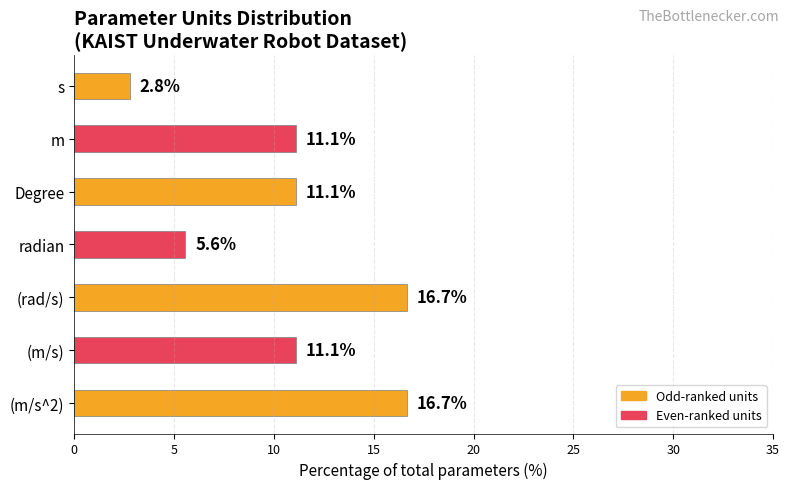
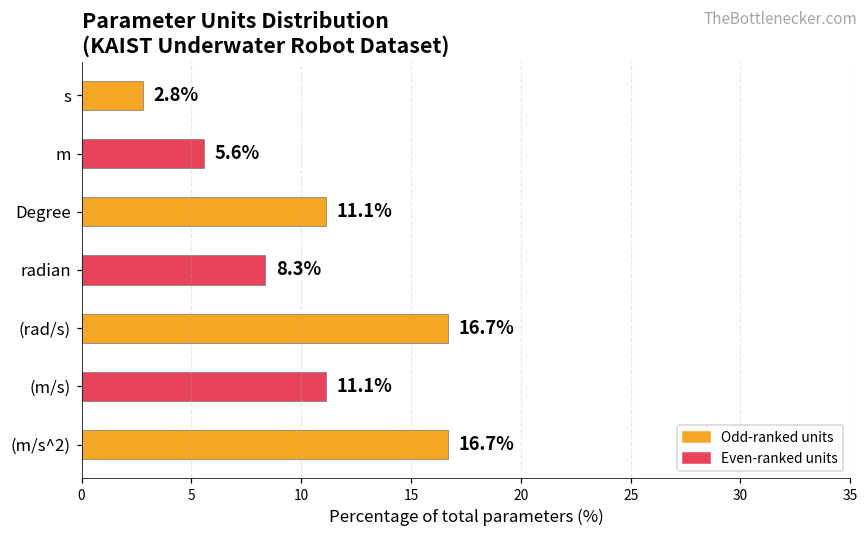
m: 11.1% -> 5.6%
radian: 5.6% -> 8.3%
